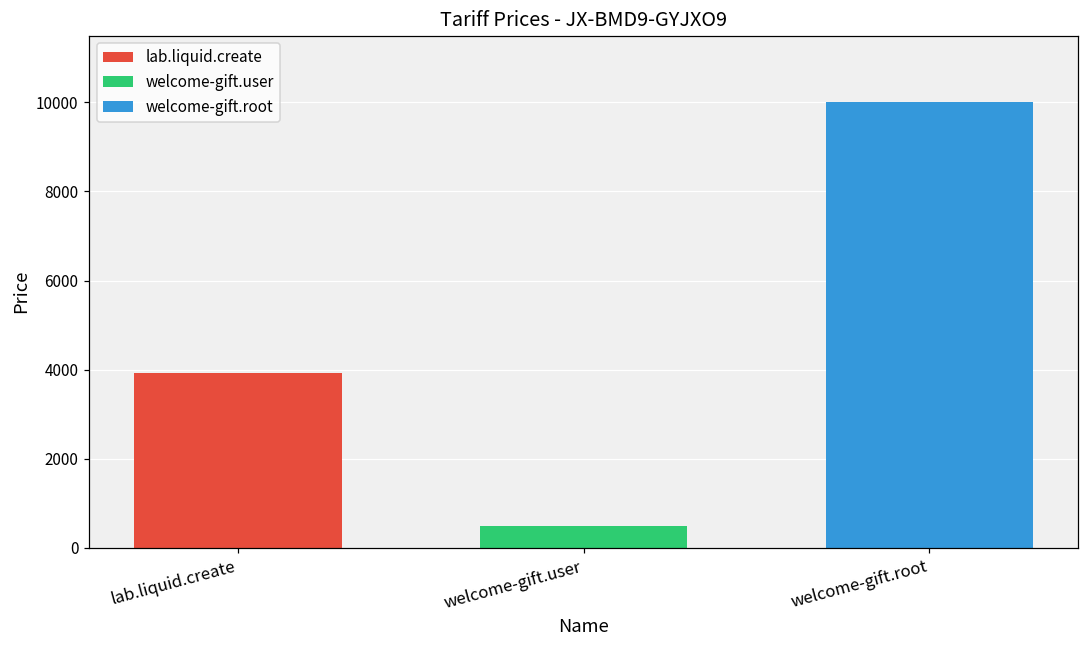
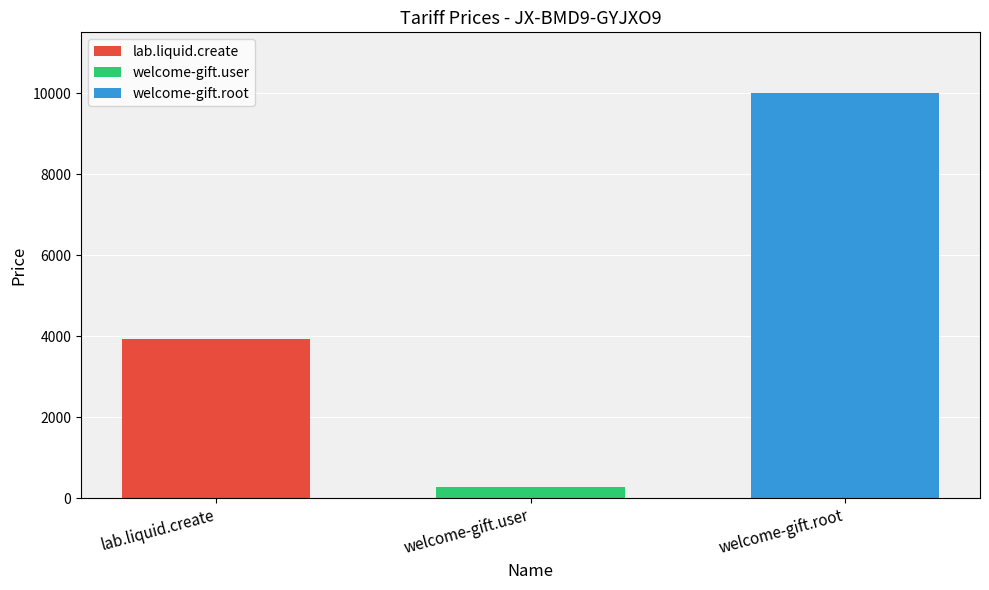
welcome-gift.user: 500 -> 300
